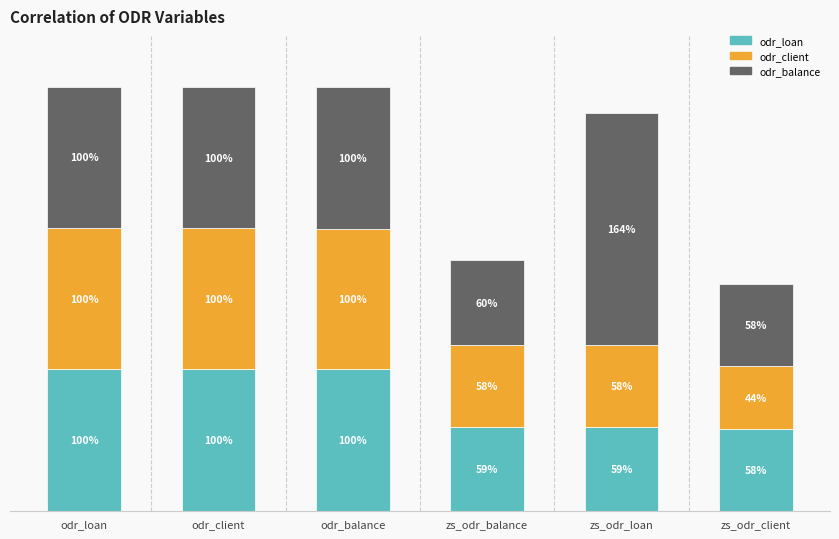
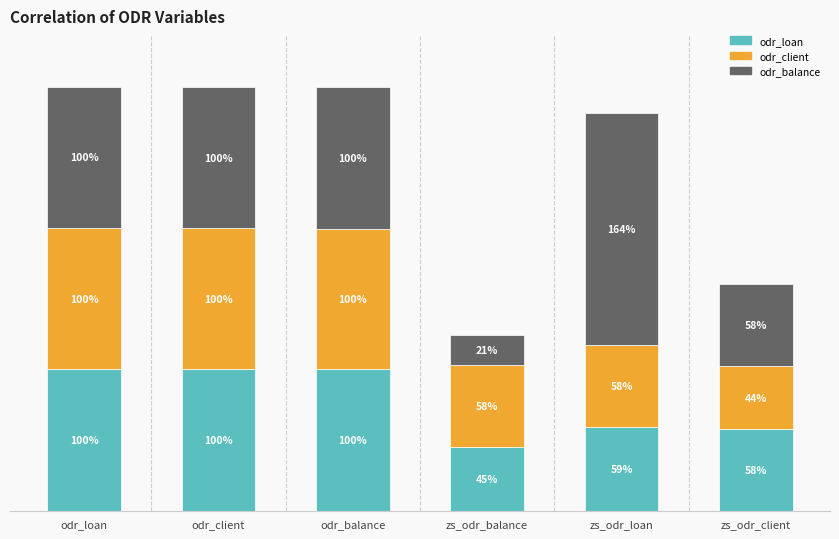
odr_loan, zs_odr_balance: 59% -> 45%
odr_balance, zs_odr_balance: 60% -> 21%
